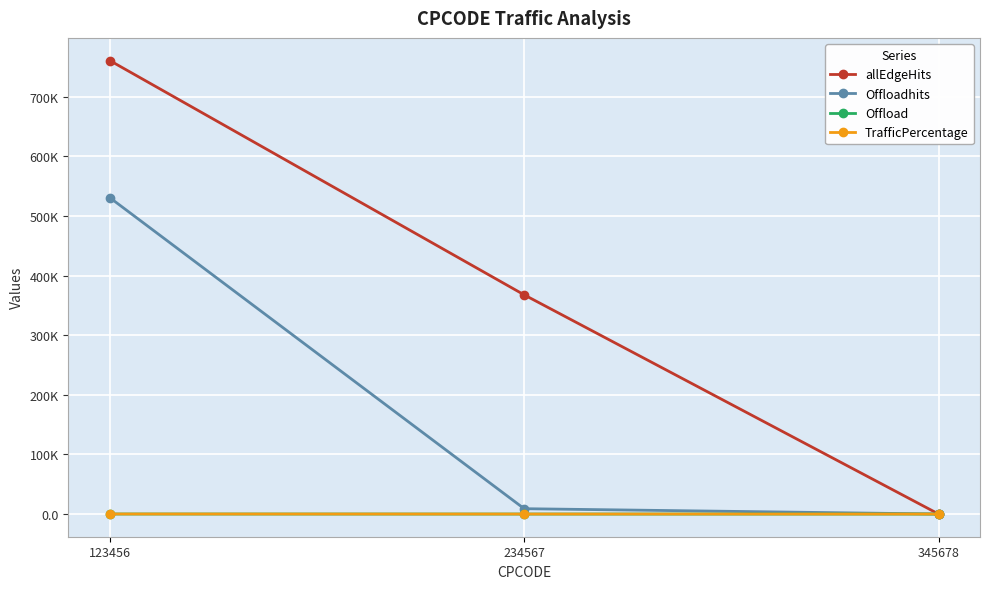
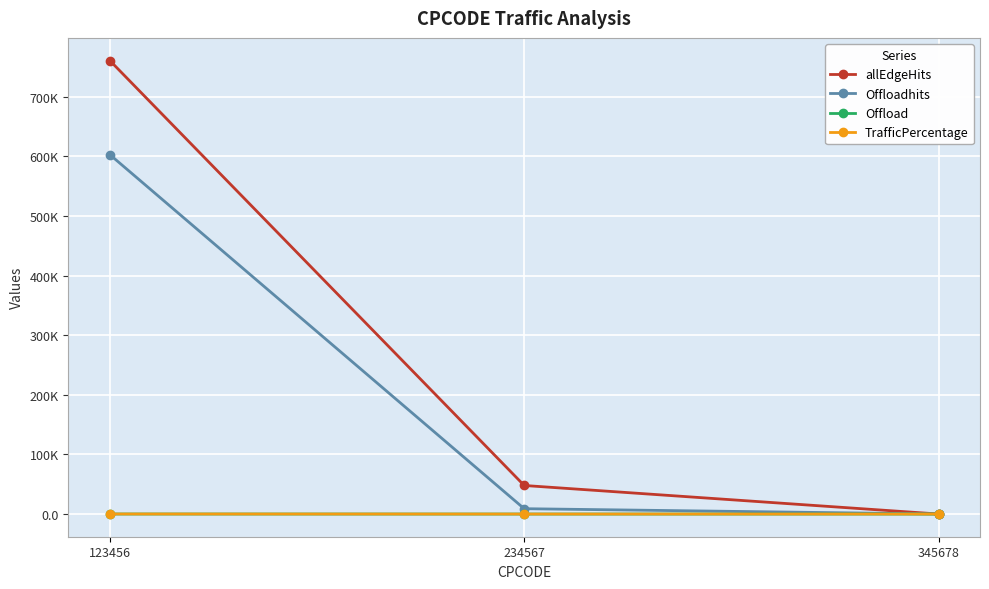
Offloadhits, 123456: 530000 -> 600000
allEdgeHits, 234567: 370000 -> 50000
